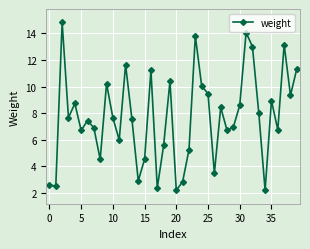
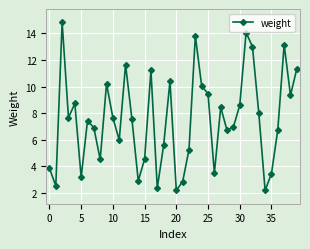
0: 2.6 -> 3.9
5: 6.7 -> 3.2
35: 9.0 -> 3.5
